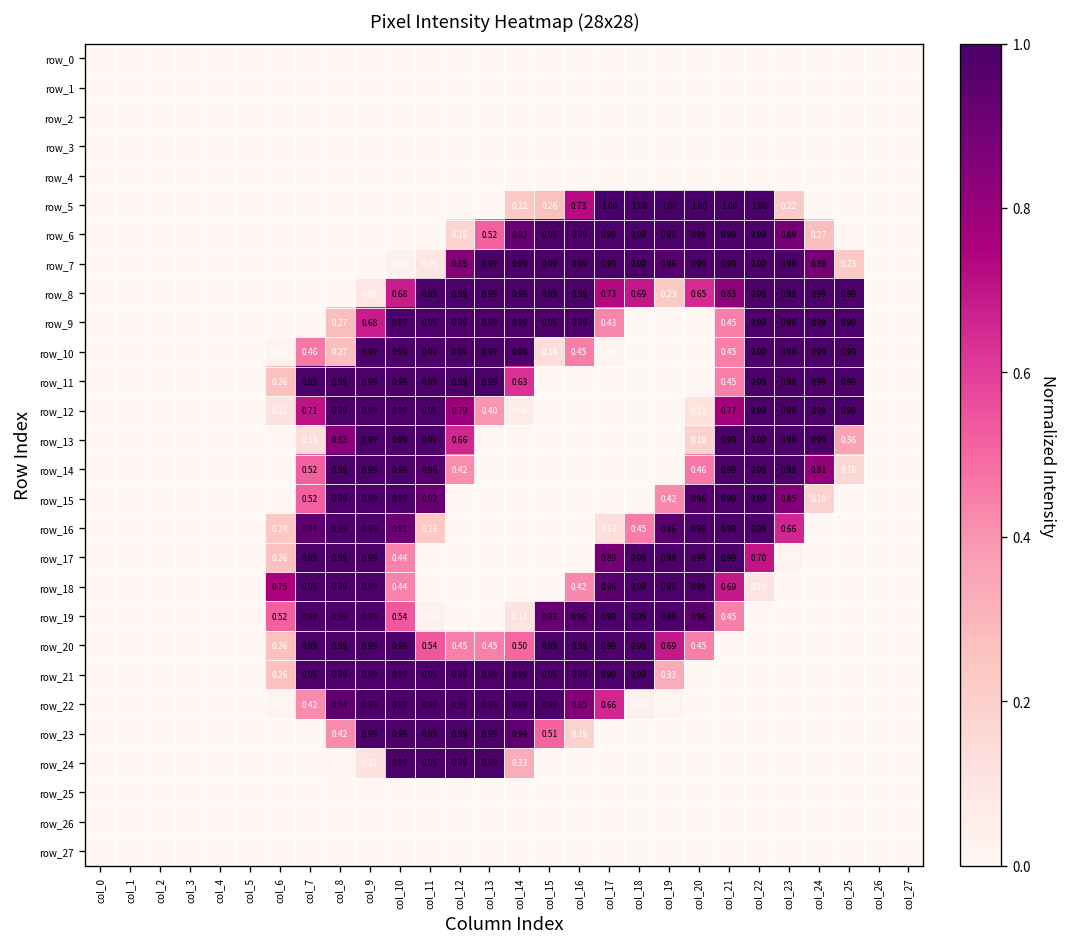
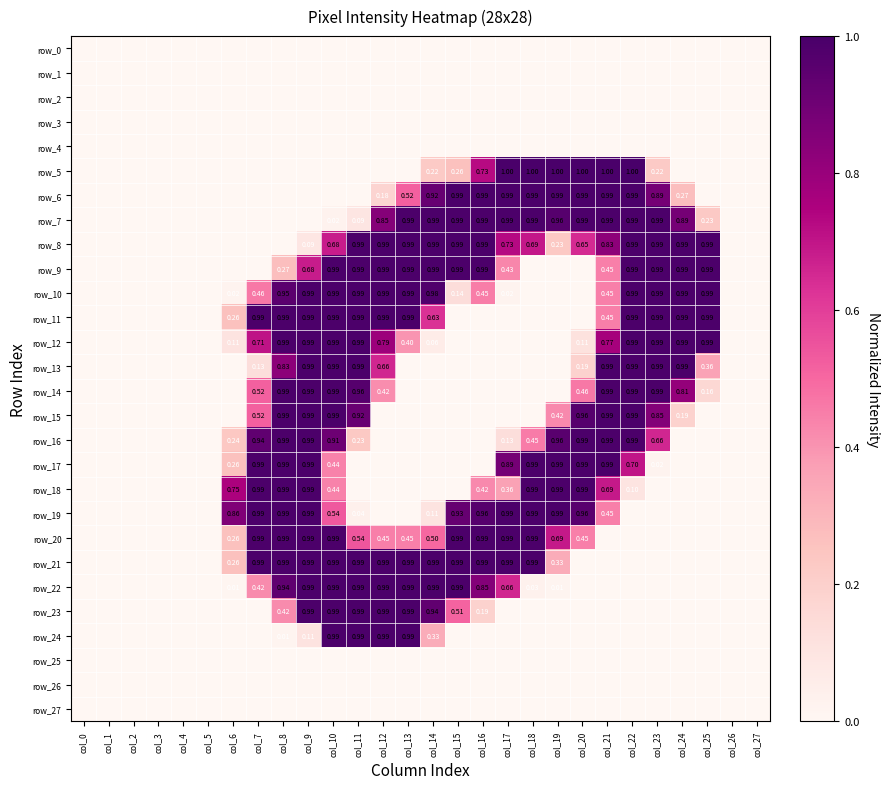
row_10, col_8: 0.27 -> 0.95
row_18, col_17: 0.96 -> 0.36
row_19, col_6: 0.52 -> 0.86
